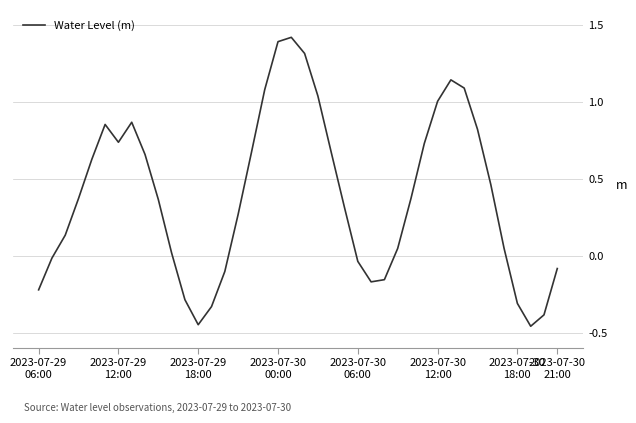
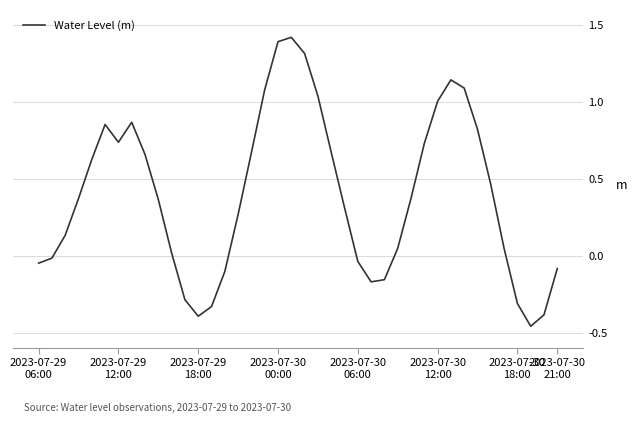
2023-07-29 06:00: -0.22 -> -0.05
2023-07-29 18:00: -0.45 -> -0.39
